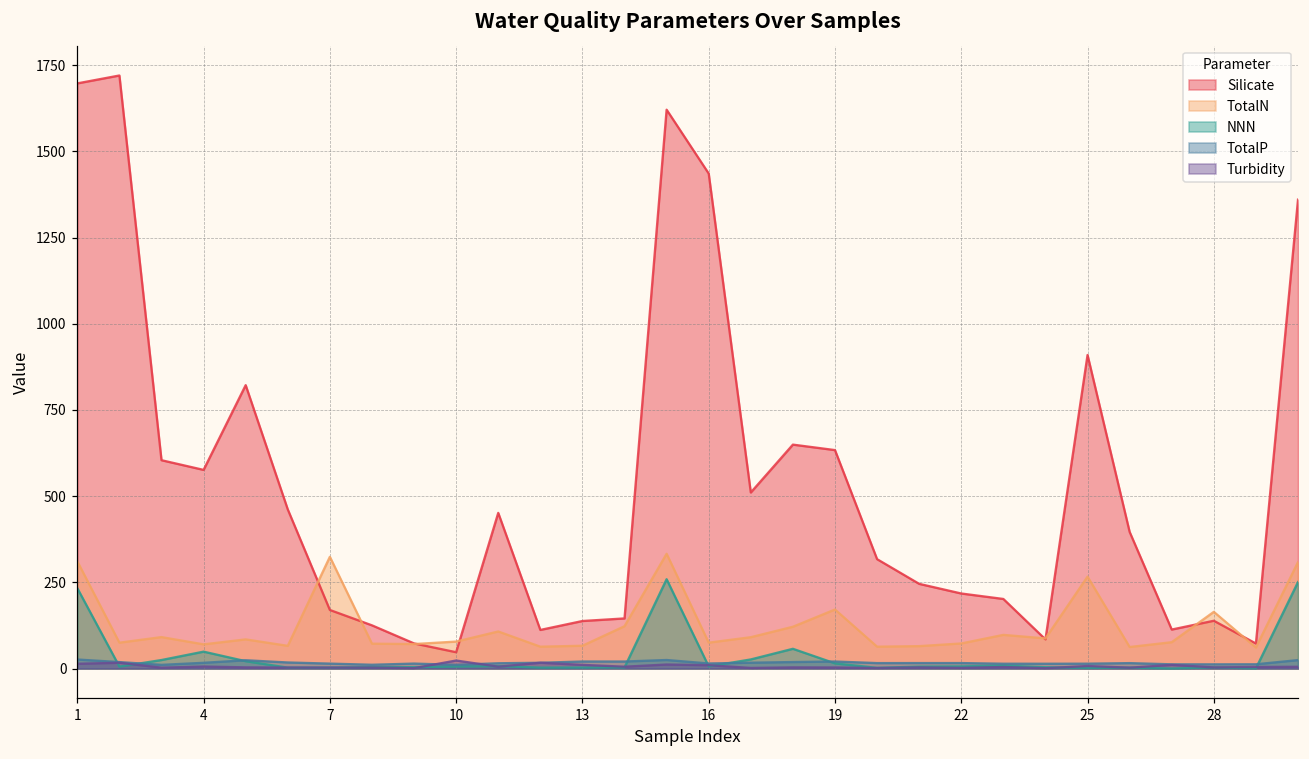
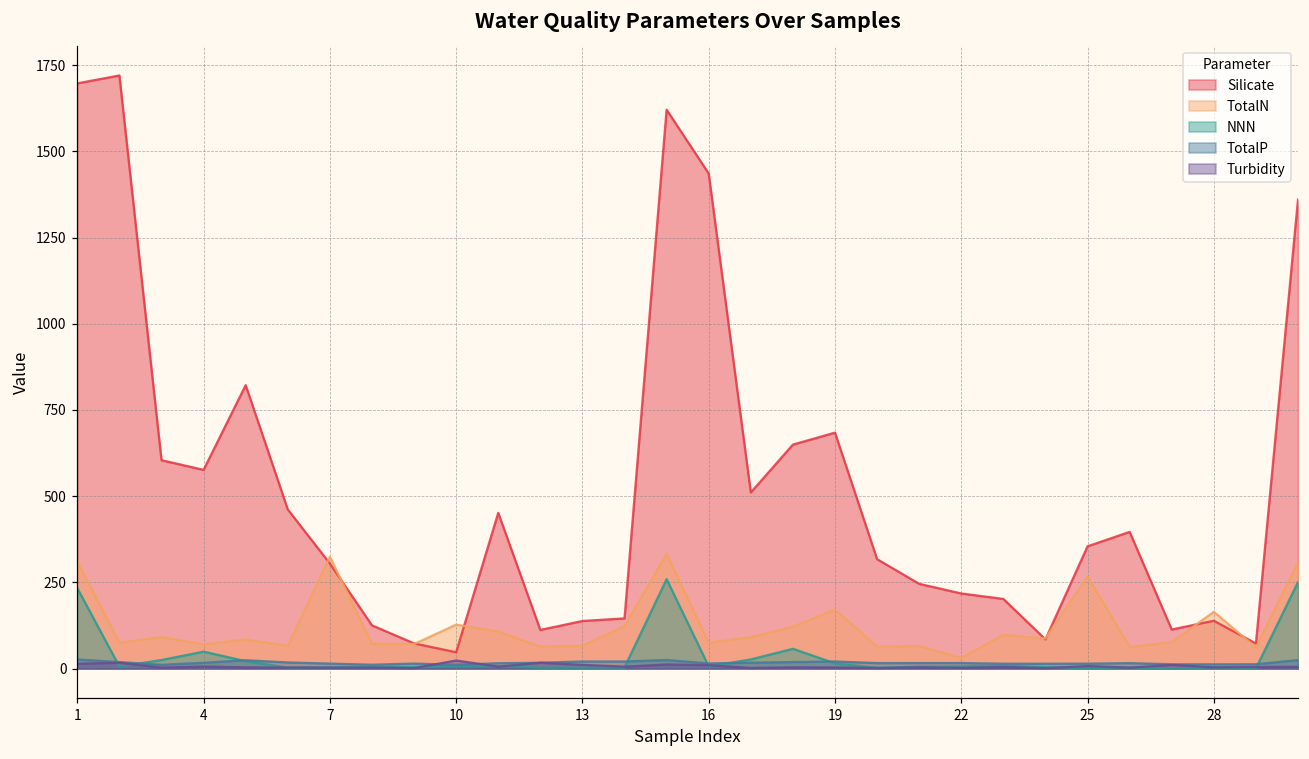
Silicate, 7: 170 -> 300
TotalN, 10: 80 -> 130
Silicate, 19: 630 -> 680
TotalN, 22: 70 -> 30
Silicate, 25: 910 -> 350
